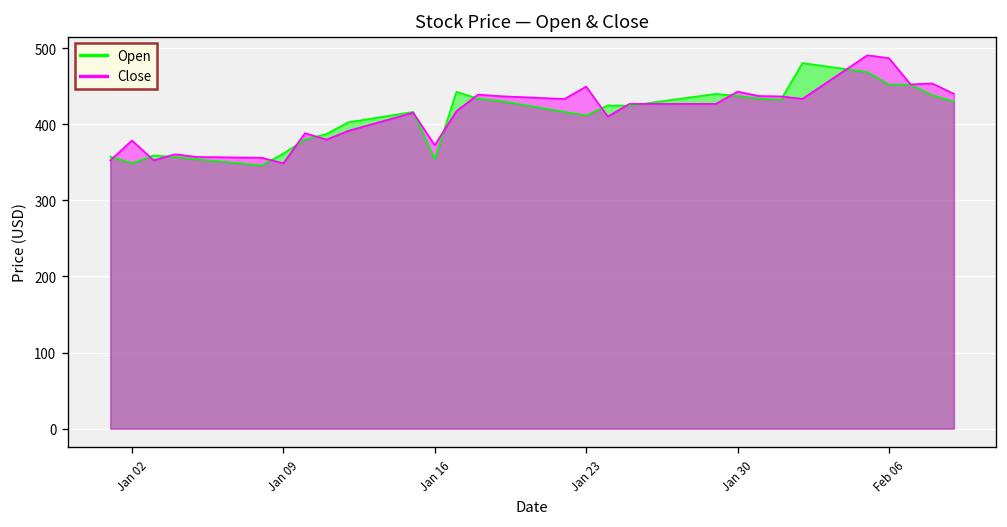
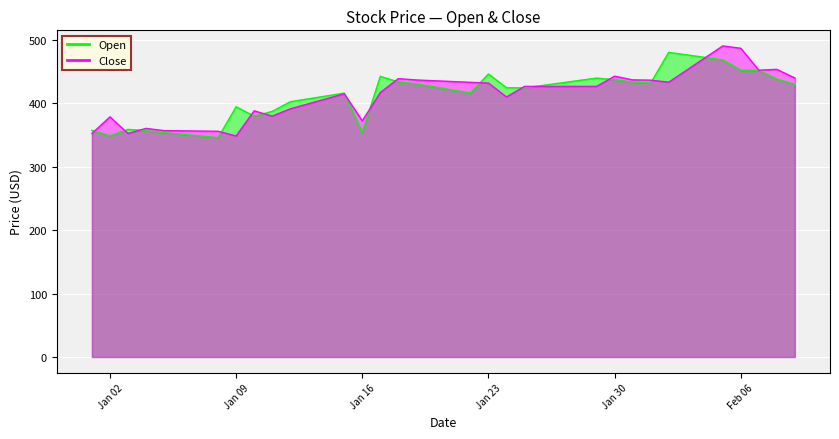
Open, Jan 09: 360 -> 390
Open, Jan 23: 410 -> 450
Close, Jan 23: 450 -> 430
